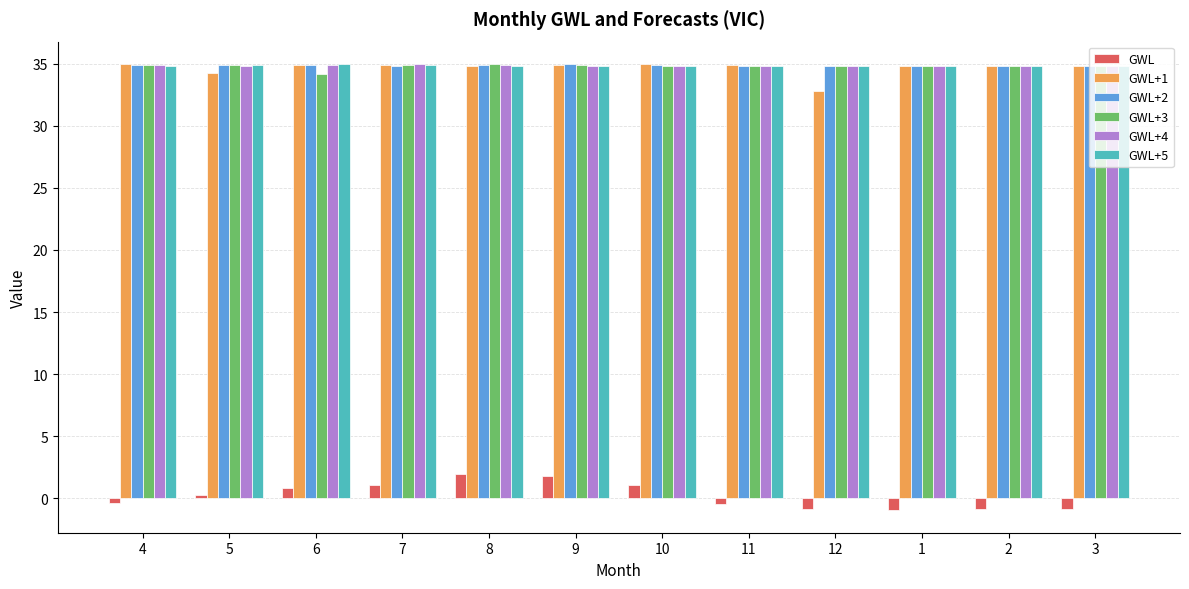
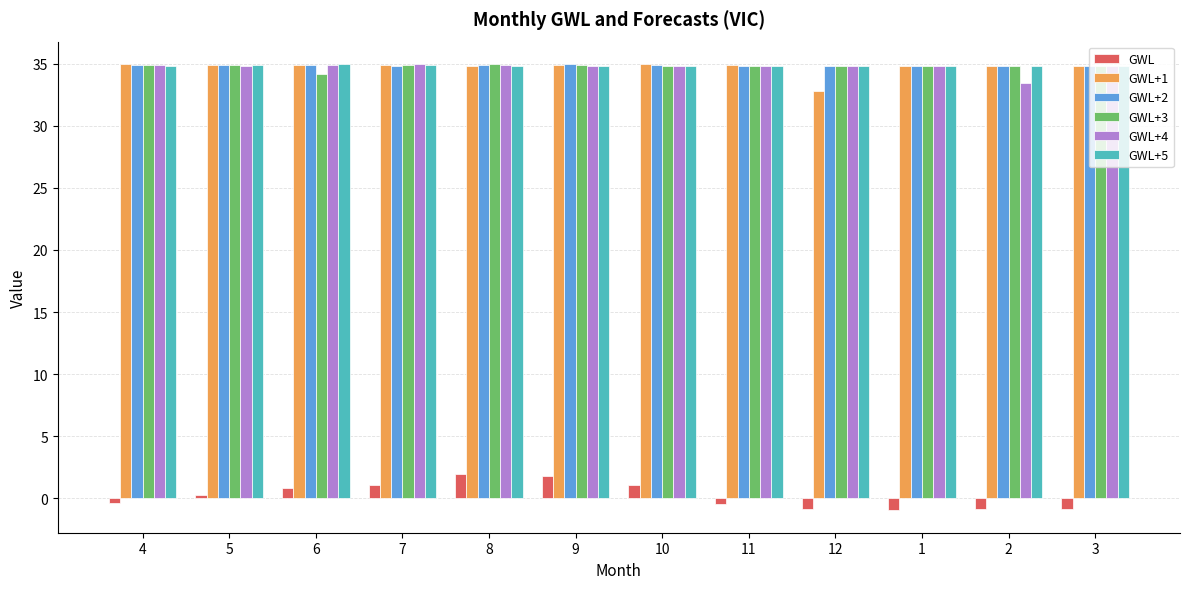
GWL+1, 5: 34.3 -> 34.9
GWL+4, 2: 34.9 -> 33.5
